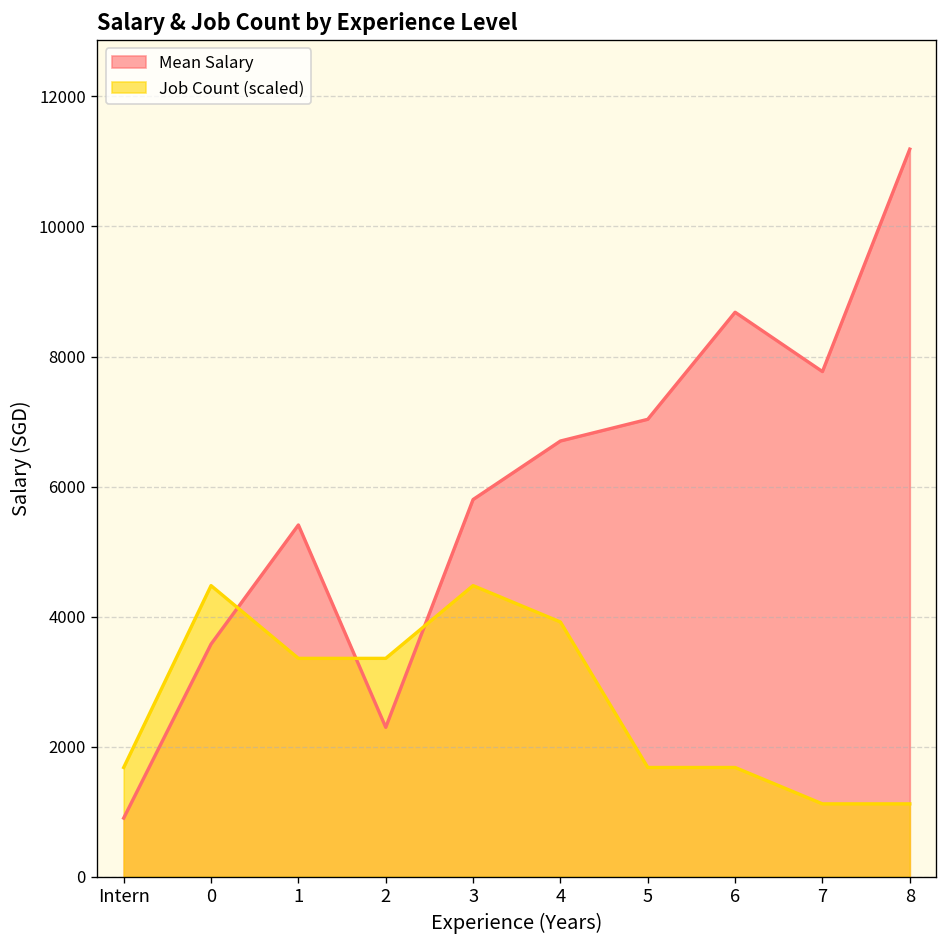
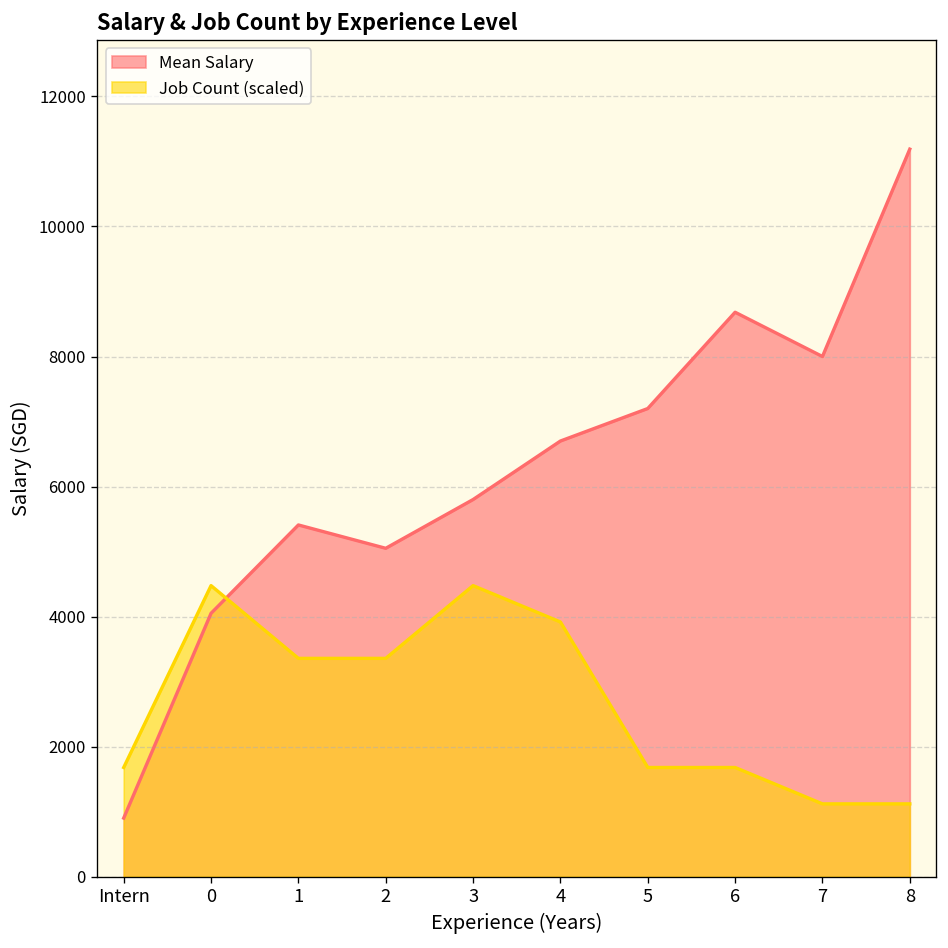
Mean Salary, 0: 3600 -> 4100
Mean Salary, 2: 2300 -> 5100
Mean Salary, 5: 7000 -> 7200
Mean Salary, 7: 7800 -> 8000
